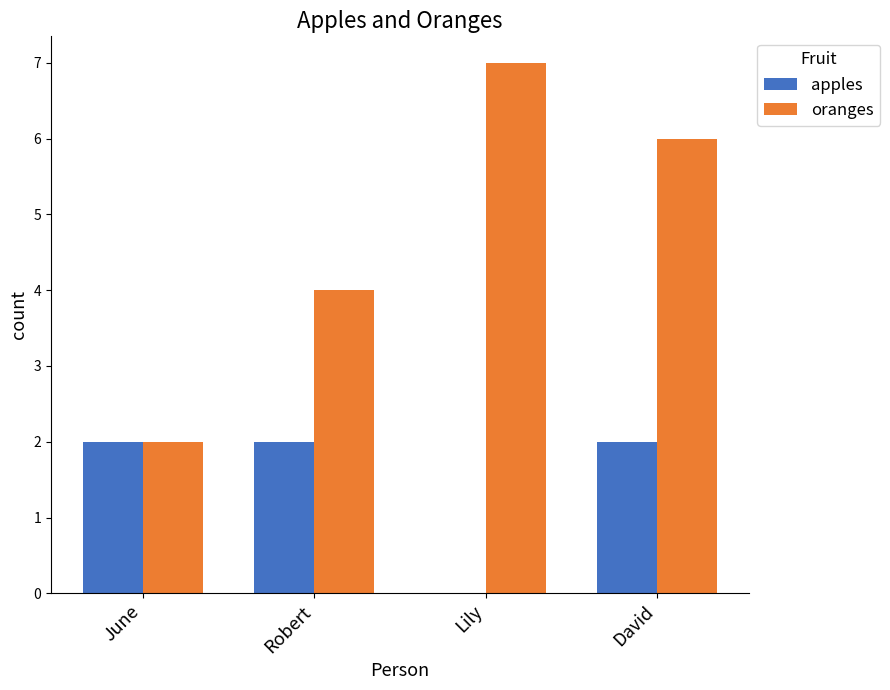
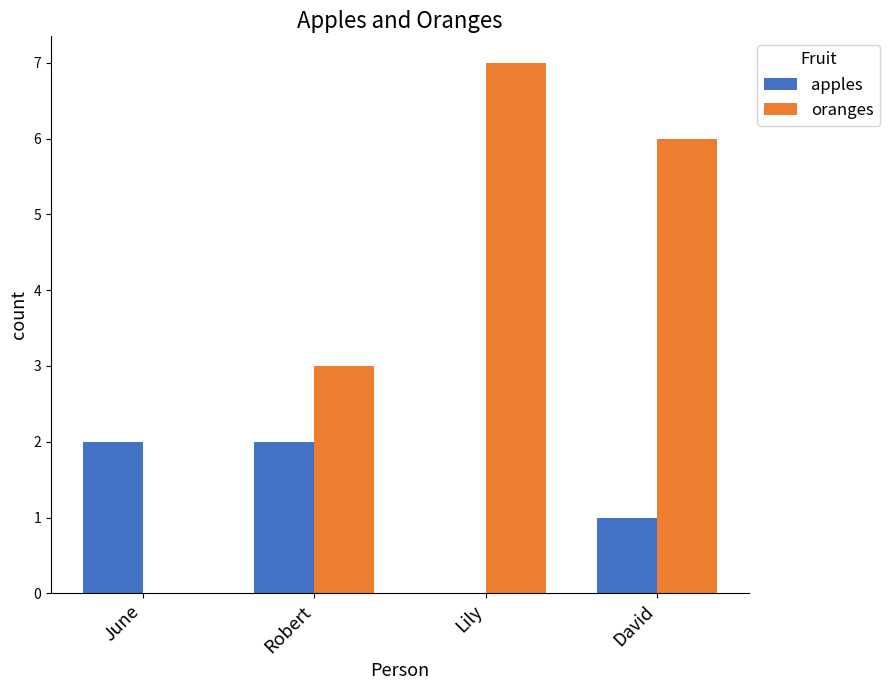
oranges, June: 2 -> 0
oranges, Robert: 4 -> 3
apples, David: 2 -> 1
